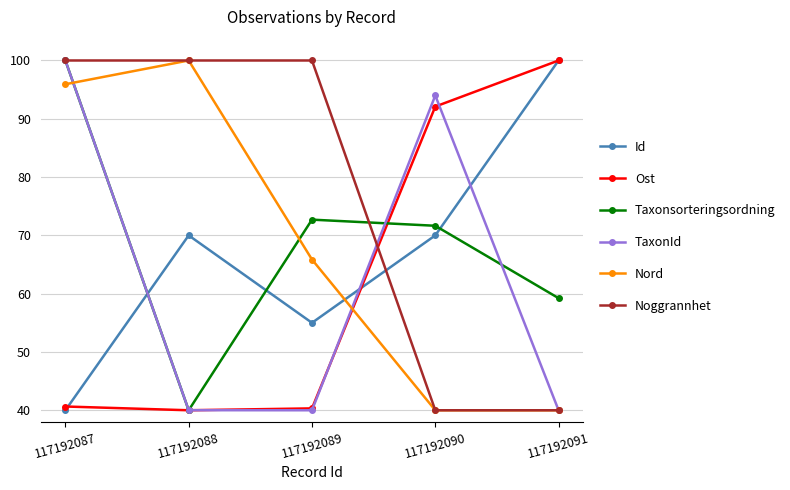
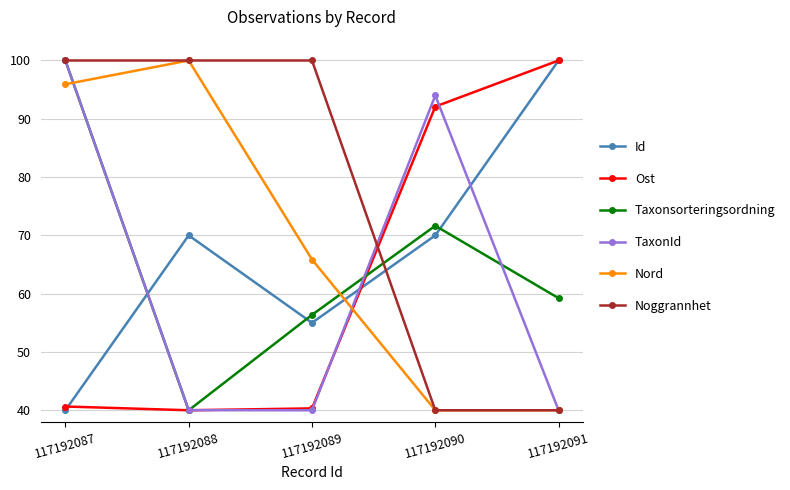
Taxonsorteringsordning, 117192089: 73 -> 56
